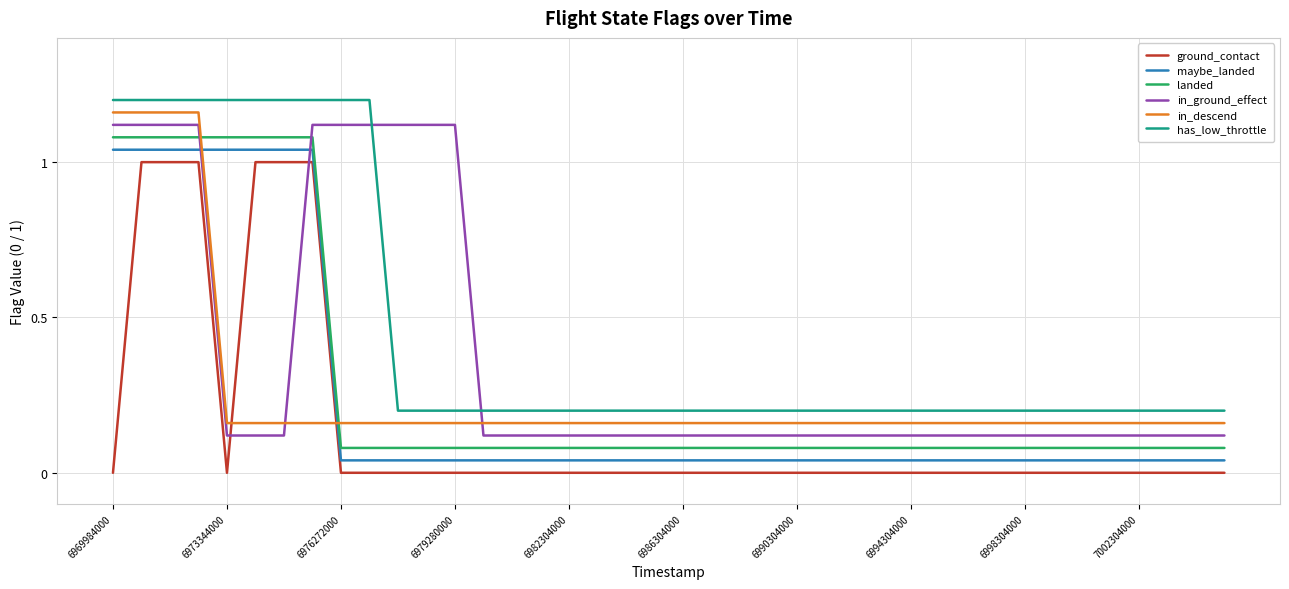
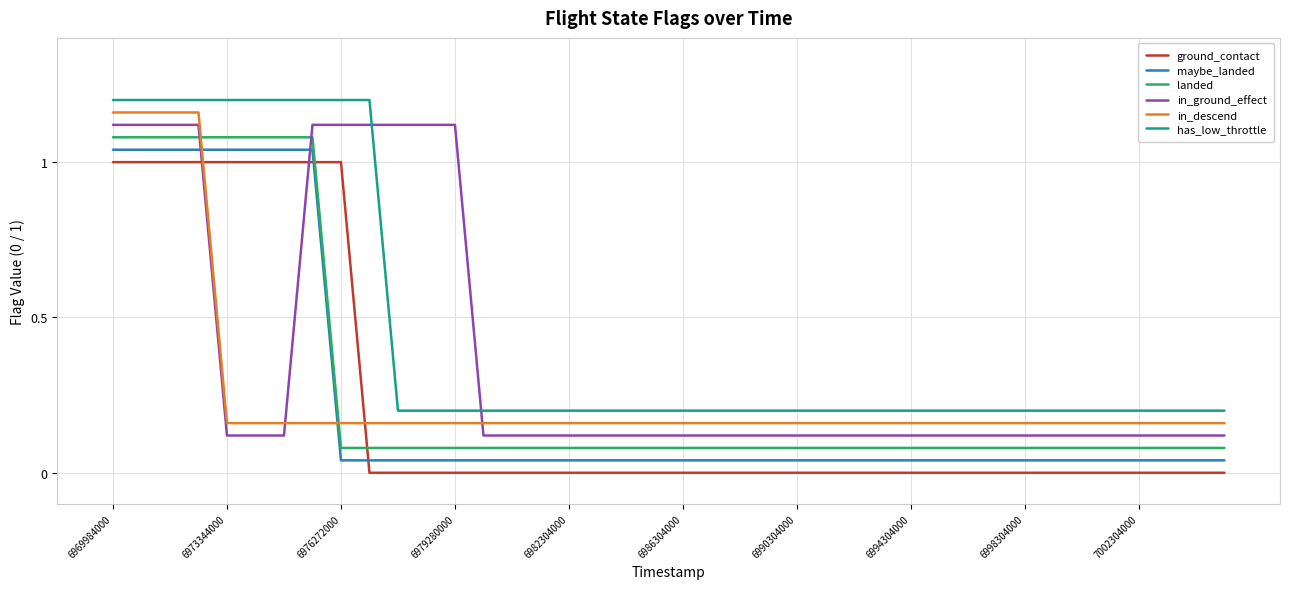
ground_contact, 6969984000: 0 -> 1
ground_contact, 6973344000: 0 -> 1
ground_contact, 6976272000: 0 -> 1
